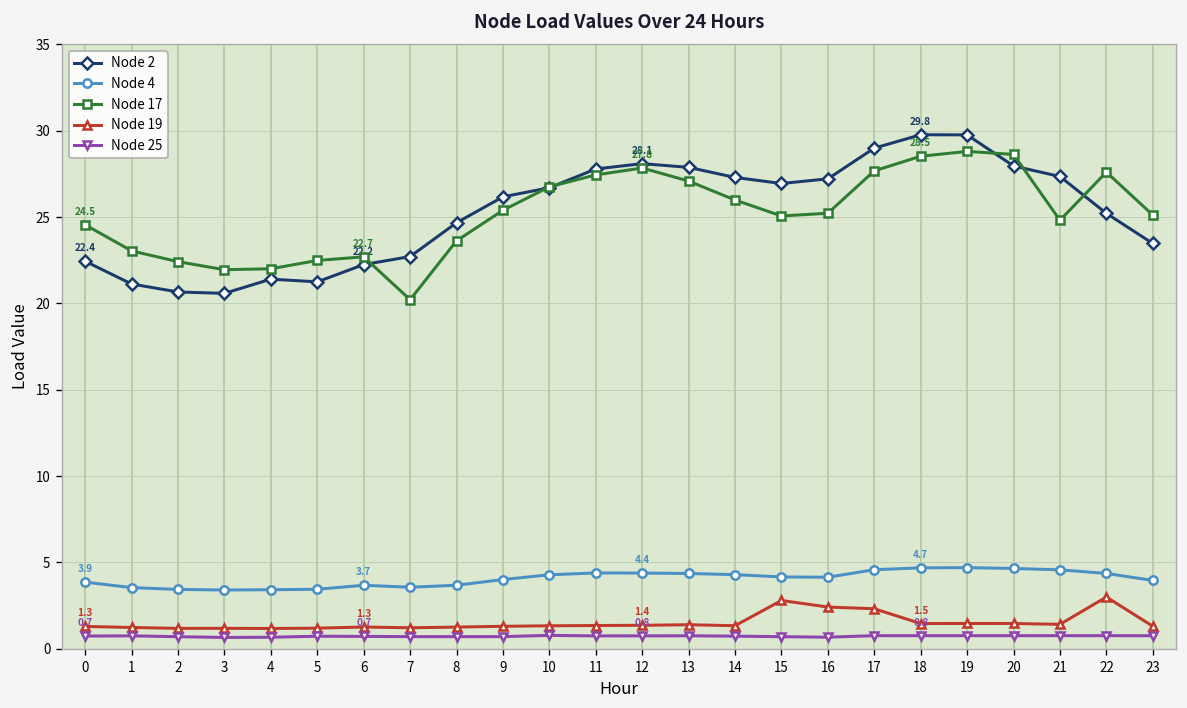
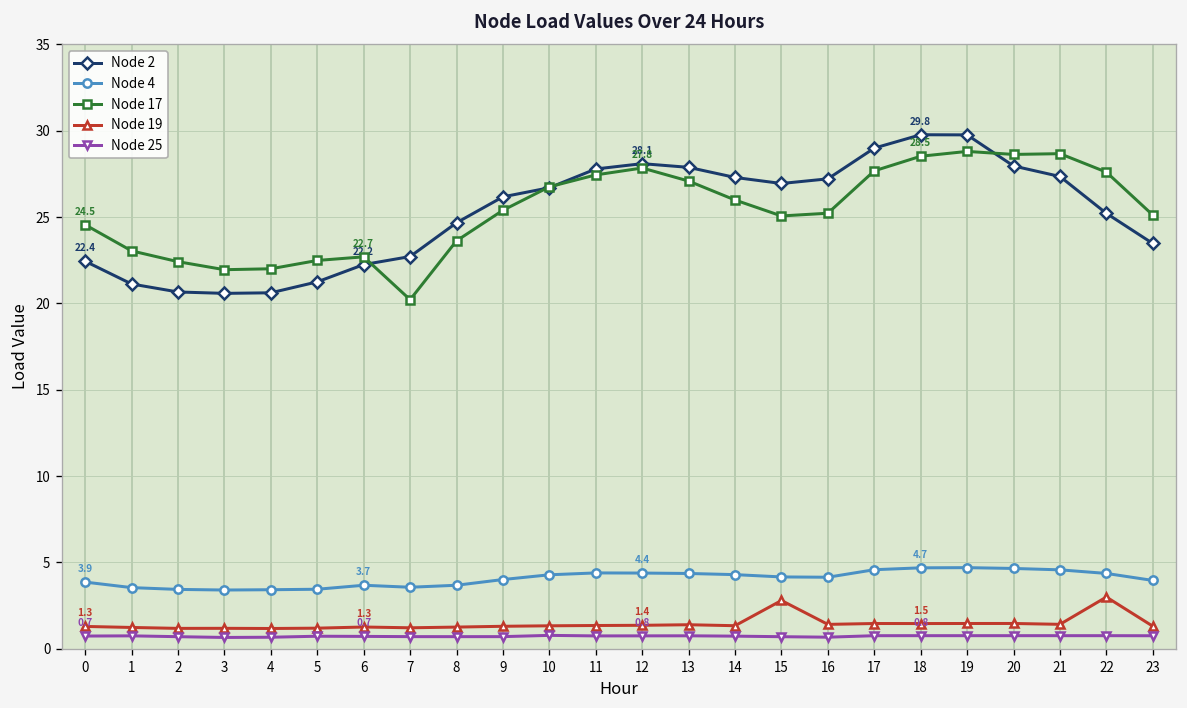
Node 2, 4: 21.4 -> 20.6
Node 19, 16: 2.4 -> 1.4
Node 19, 17: 2.3 -> 1.5
Node 17, 21: 24.8 -> 28.7
